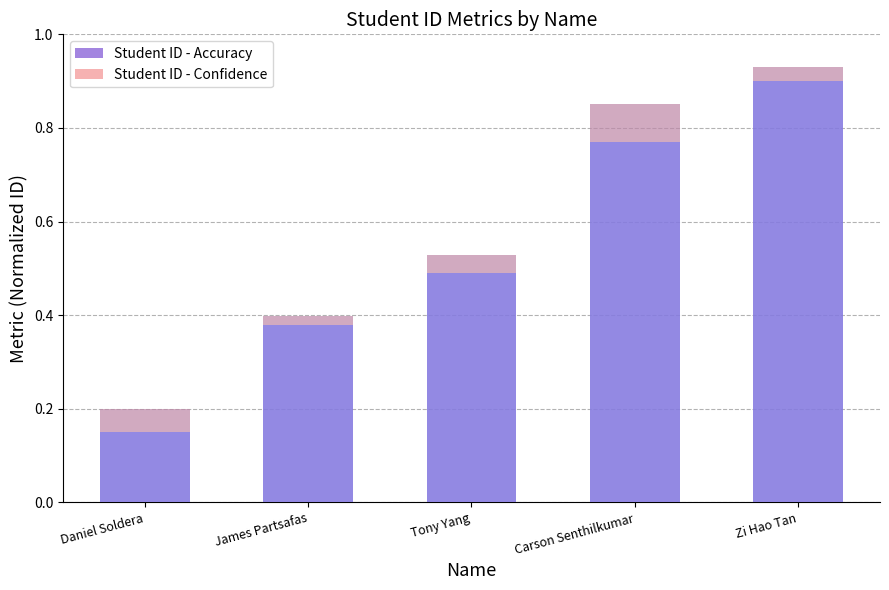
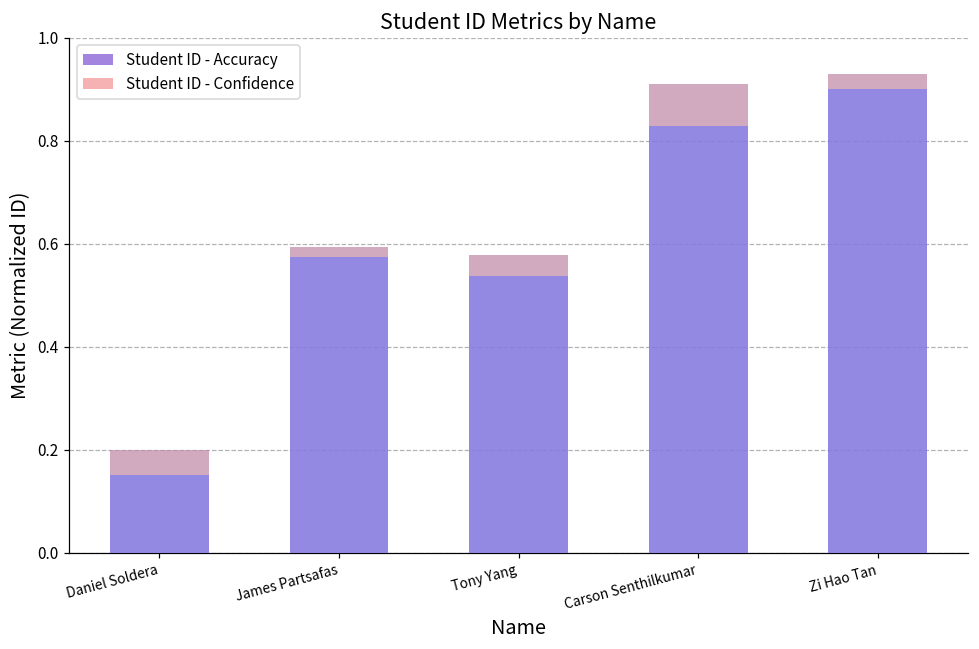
Student ID - Accuracy, James Partsafas: 0.38 -> 0.57
Student ID - Accuracy, Tony Yang: 0.49 -> 0.54
Student ID - Accuracy, Carson Senthilkumar: 0.77 -> 0.83
